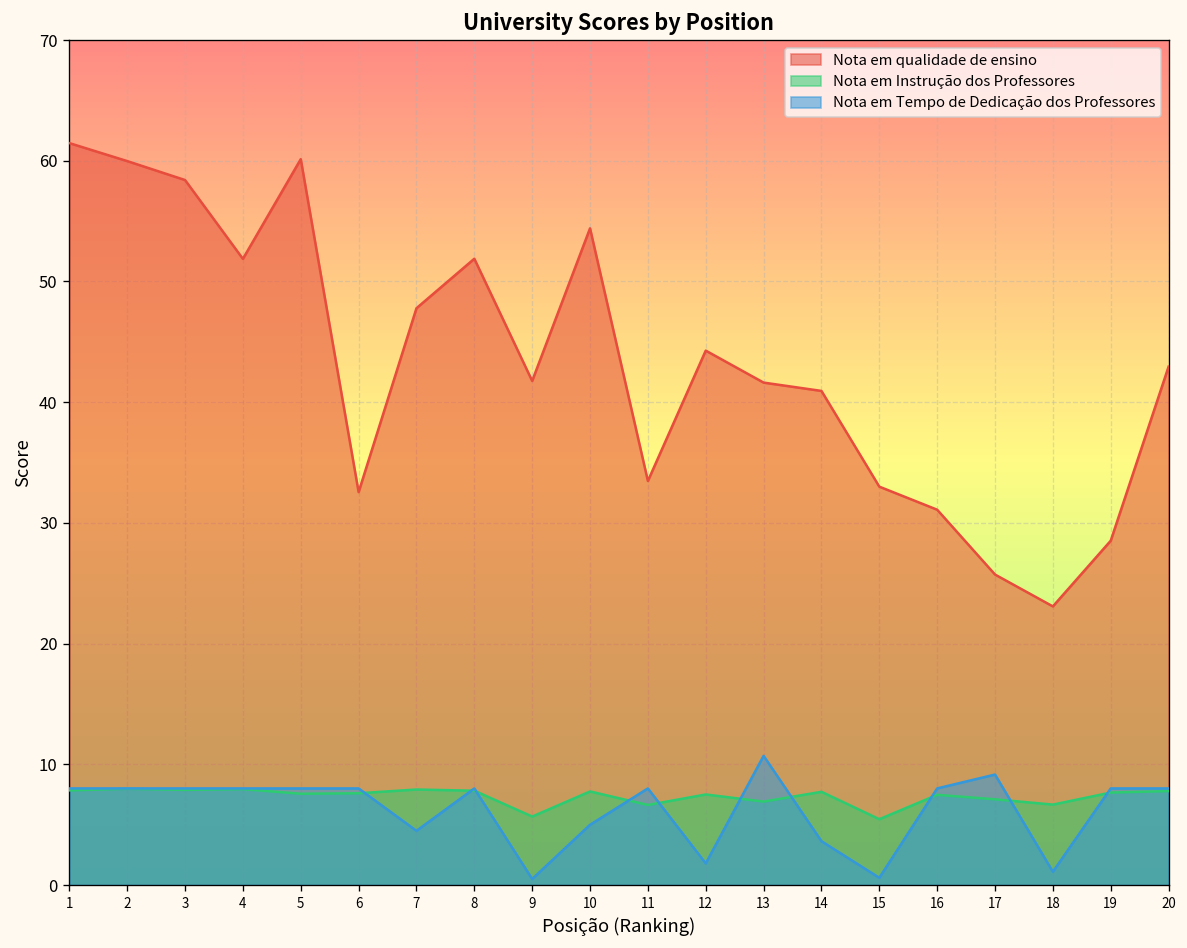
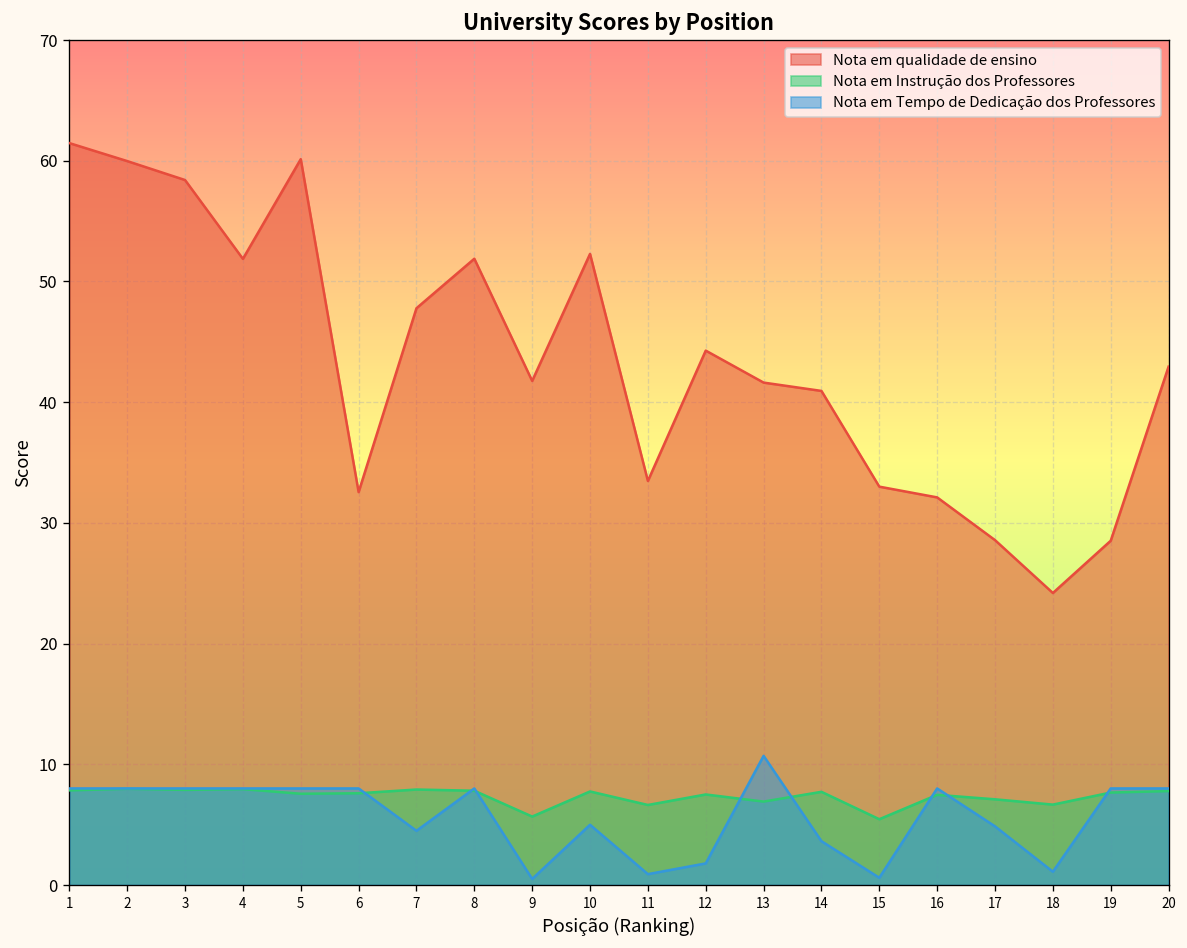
Nota em qualidade de ensino, 10: 54.4 -> 52.3
Nota em Tempo de Dedicação dos Professores, 11: 8.0 -> 0.9
Nota em qualidade de ensino, 16: 31.1 -> 32.1
Nota em qualidade de ensino, 17: 25.7 -> 28.6
Nota em Tempo de Dedicação dos Professores, 17: 9.2 -> 4.9
Nota em qualidade de ensino, 18: 23.1 -> 24.2
